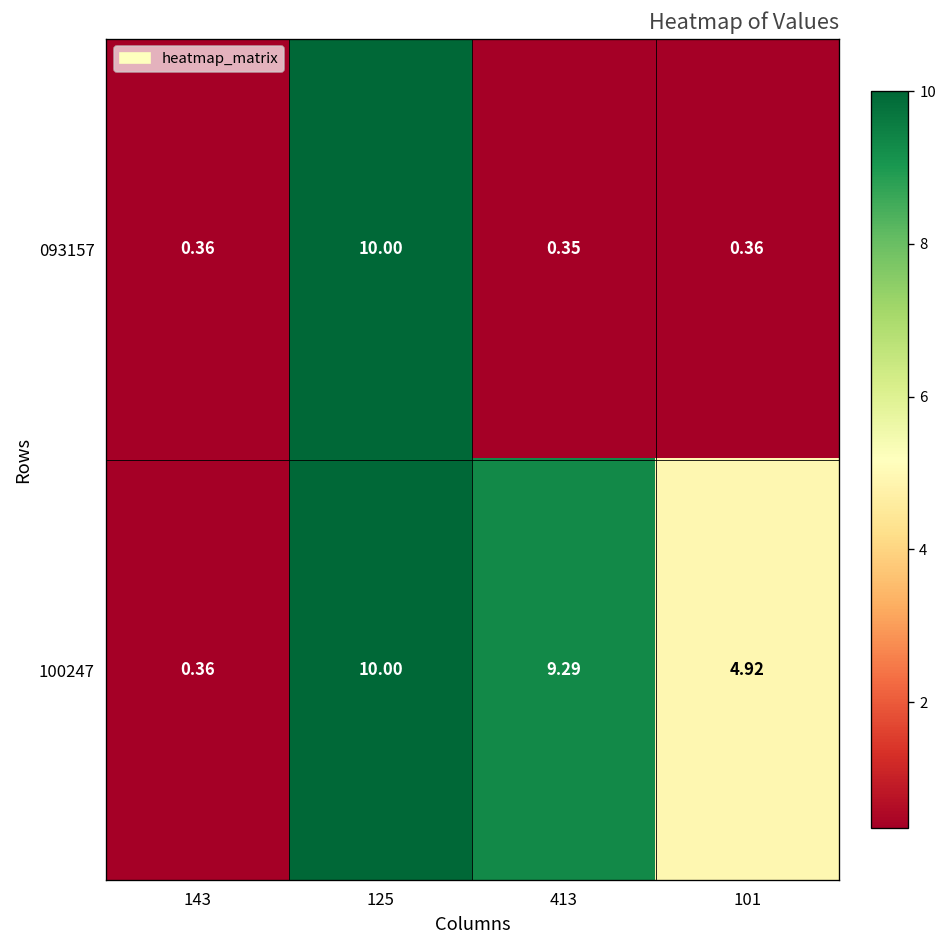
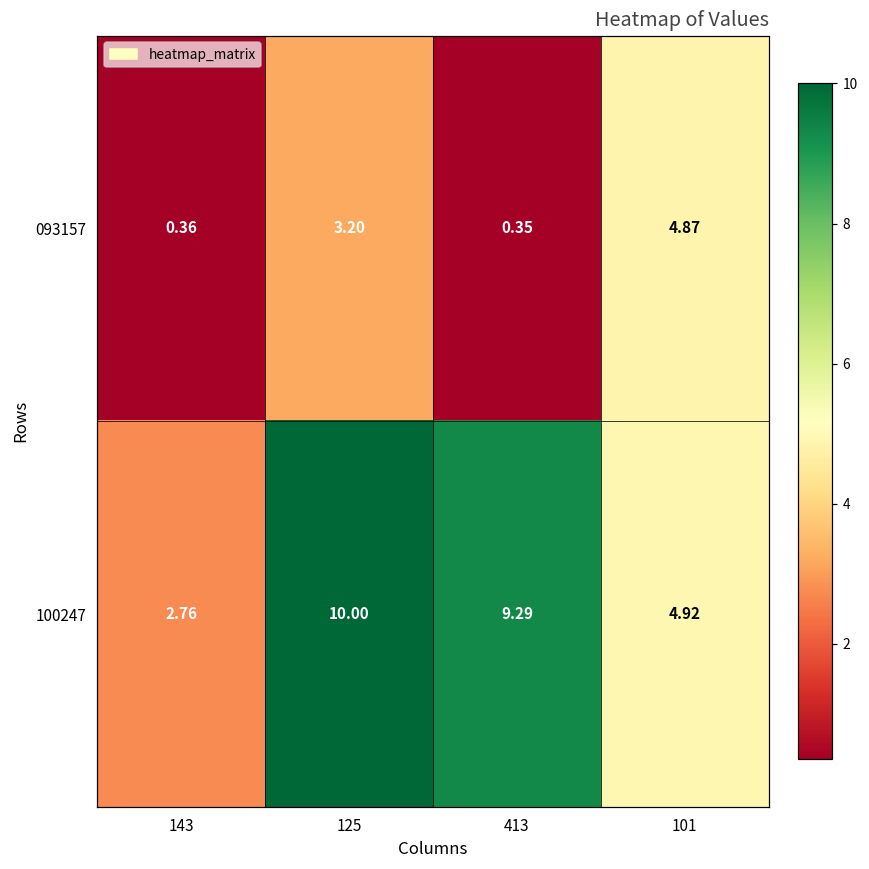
093157, 125: 10.00 -> 3.20
093157, 101: 0.36 -> 4.87
100247, 143: 0.36 -> 2.76
